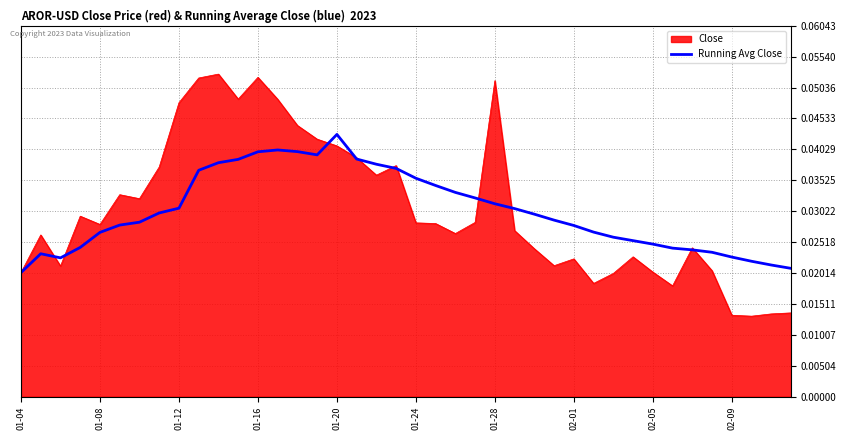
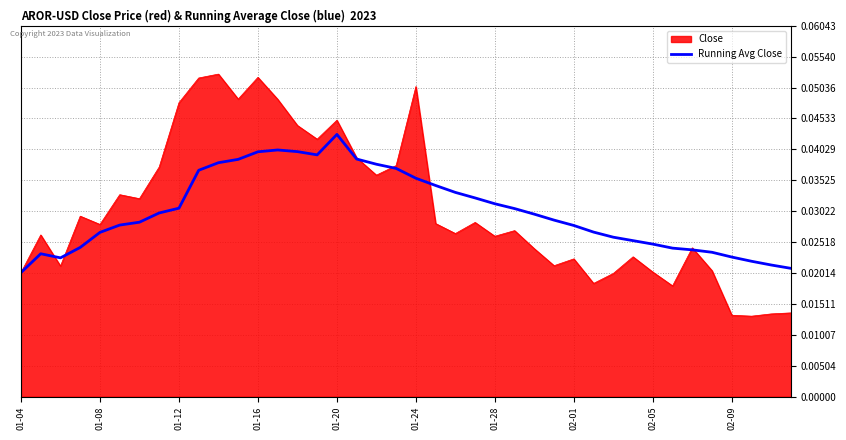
Close, 01-20: 0.041 -> 0.045
Close, 01-24: 0.028 -> 0.051
Close, 01-28: 0.051 -> 0.026
